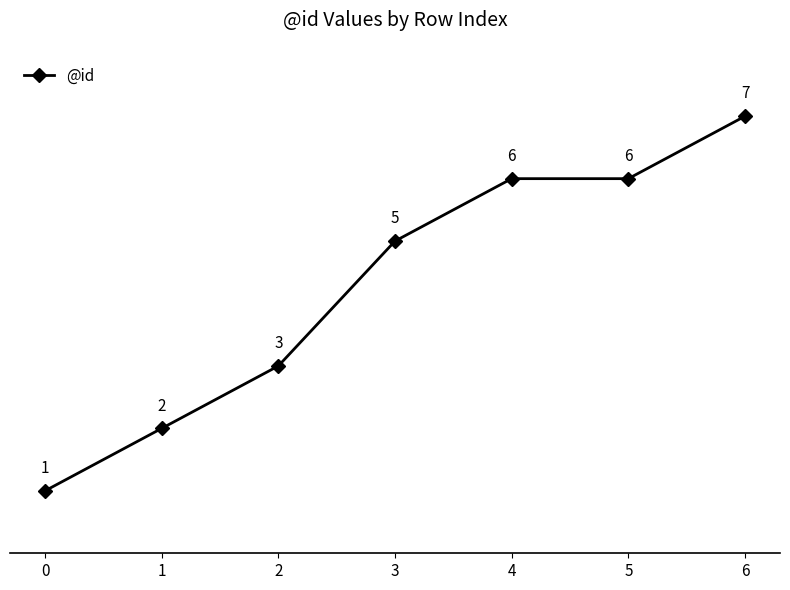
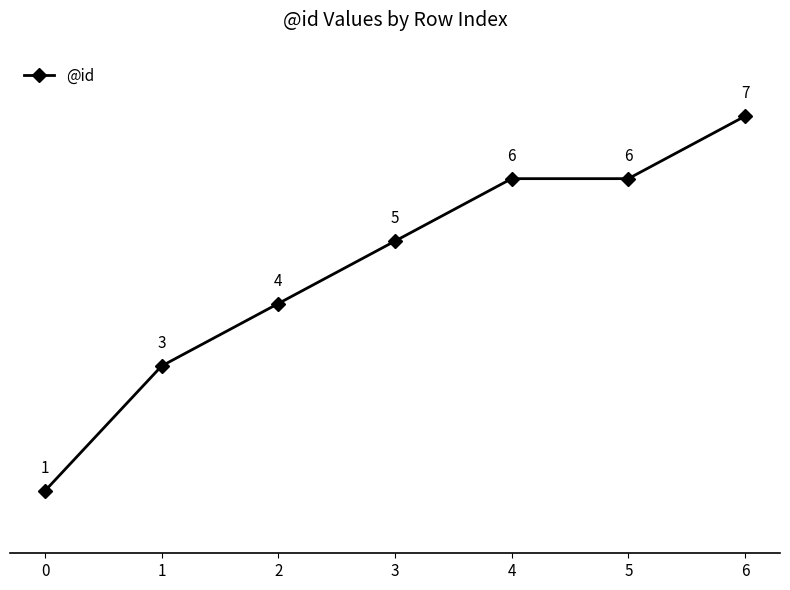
1: 2 -> 3
2: 3 -> 4
